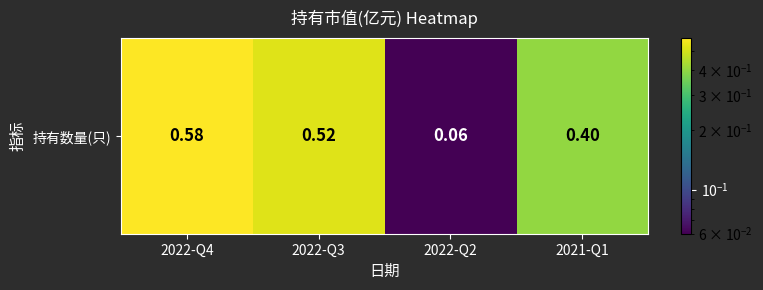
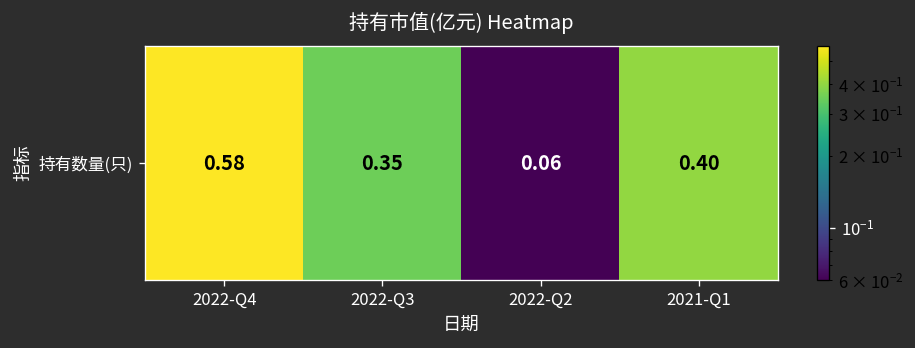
持有数量(只), 2022-Q3: 0.52 -> 0.35
